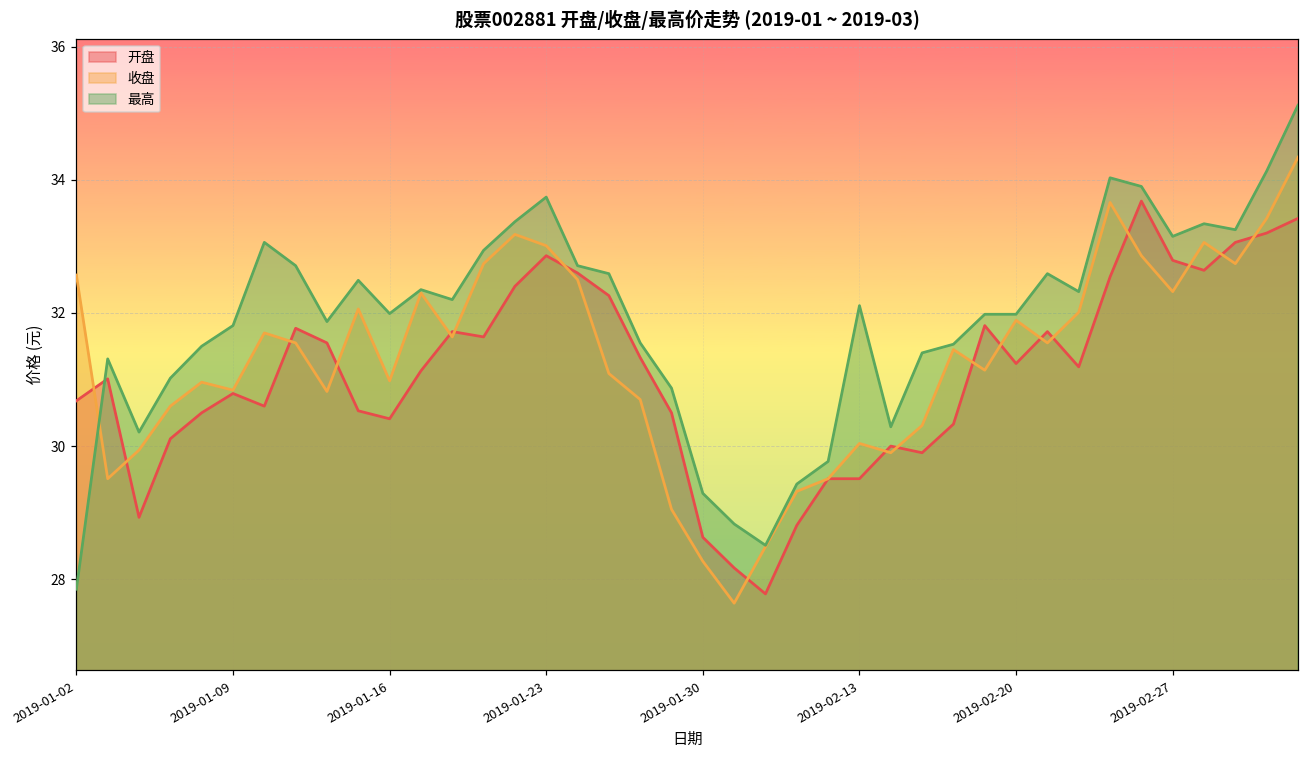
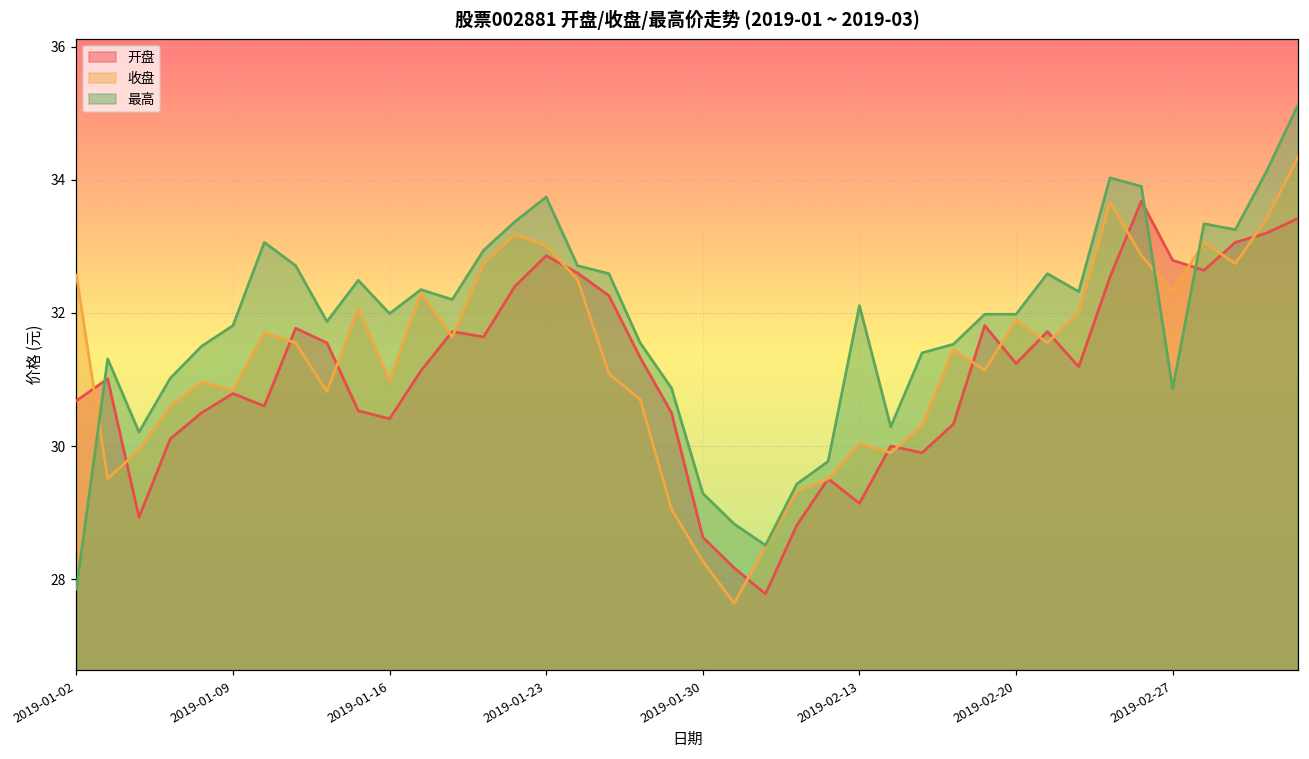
开盘, 2019-02-13: 29.5 -> 29.1
最高, 2019-02-27: 33.2 -> 30.9
